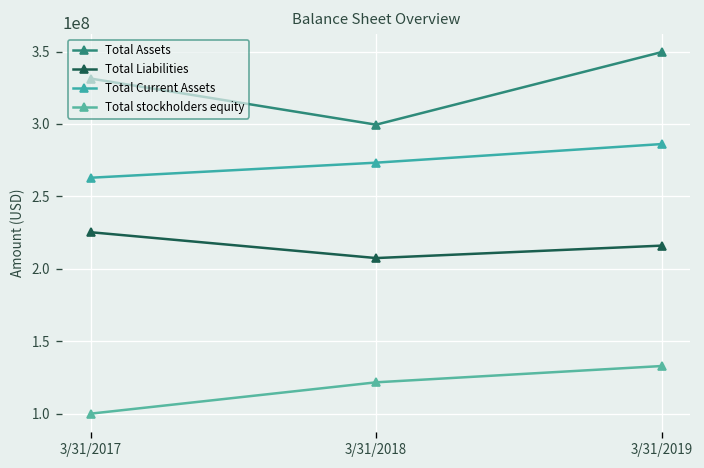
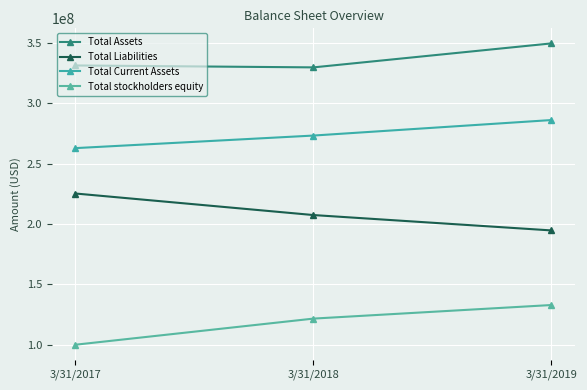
Total Assets, 3/31/2018: 300000000 -> 330000000
Total Liabilities, 3/31/2019: 216000000 -> 195000000
